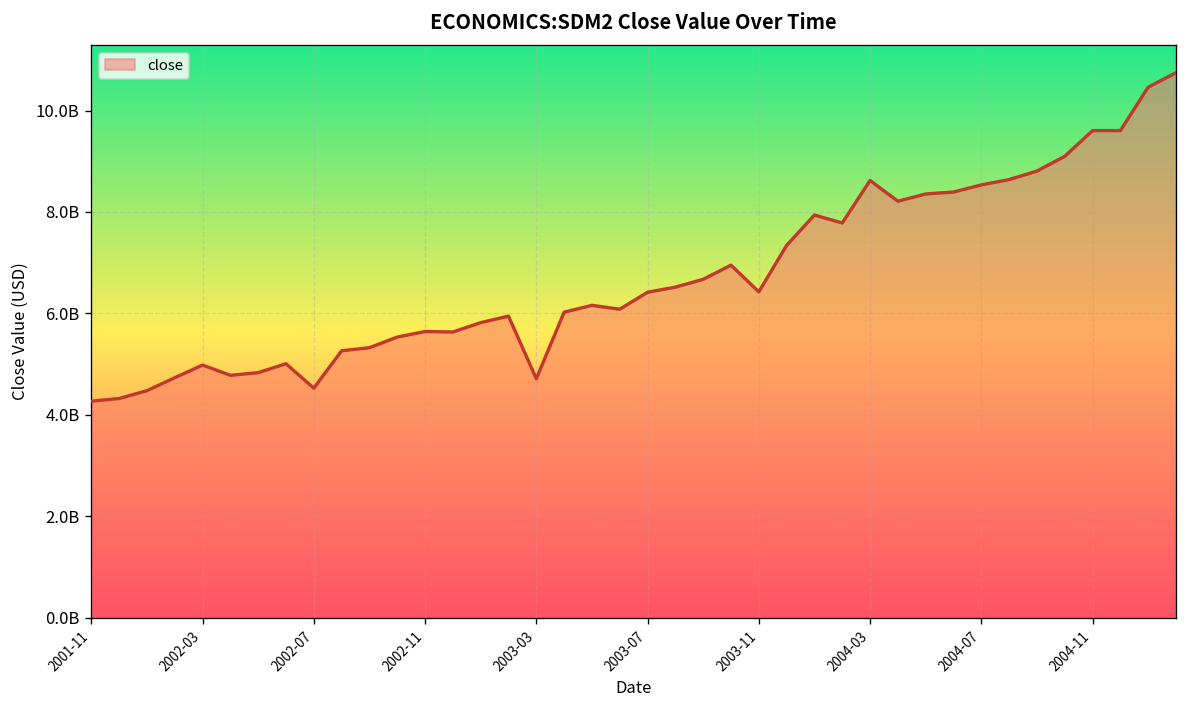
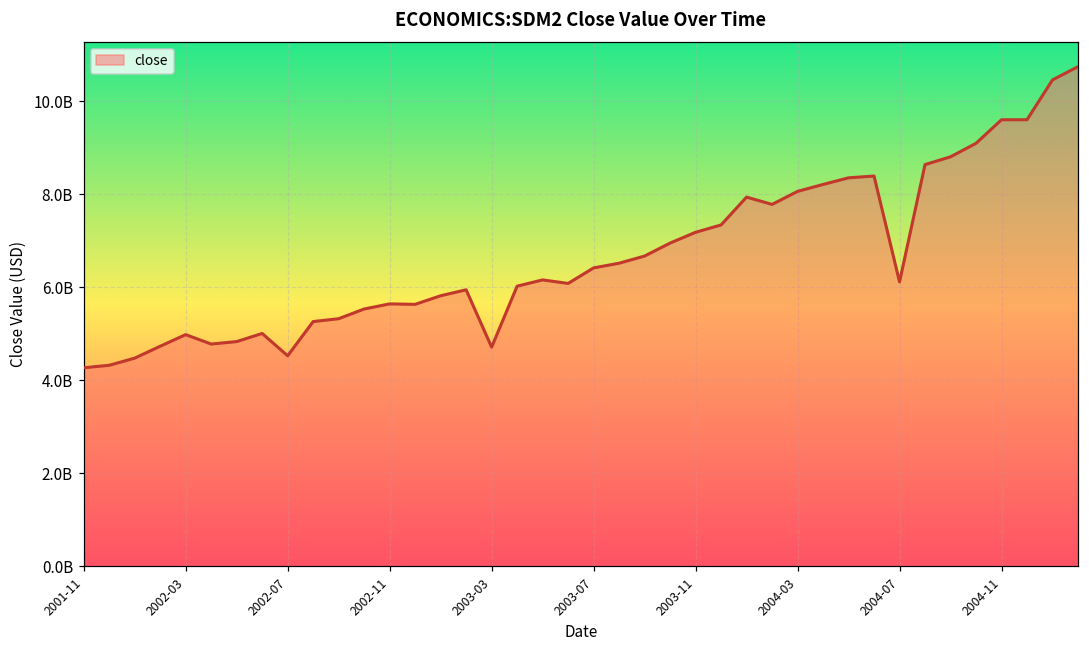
2003-11: 6400000000 -> 7200000000
2004-03: 8600000000 -> 8100000000
2004-07: 8500000000 -> 6100000000
